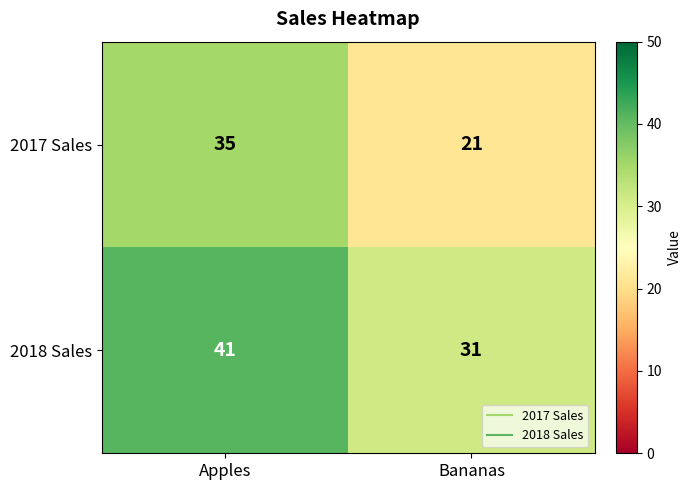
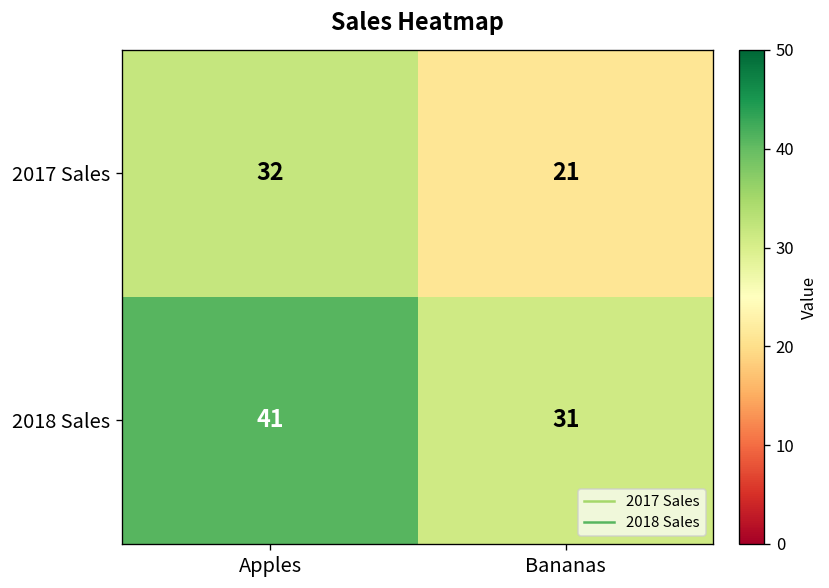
2017 Sales, Apples: 35 -> 32
